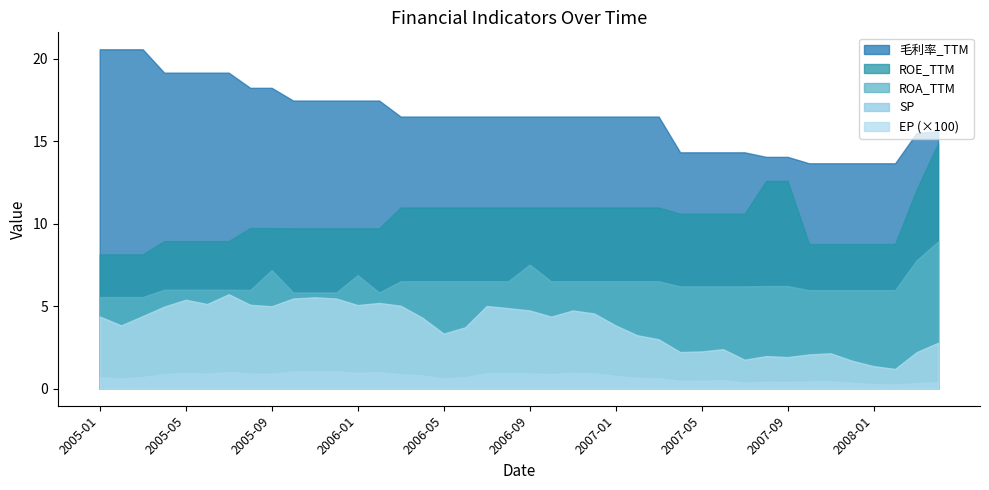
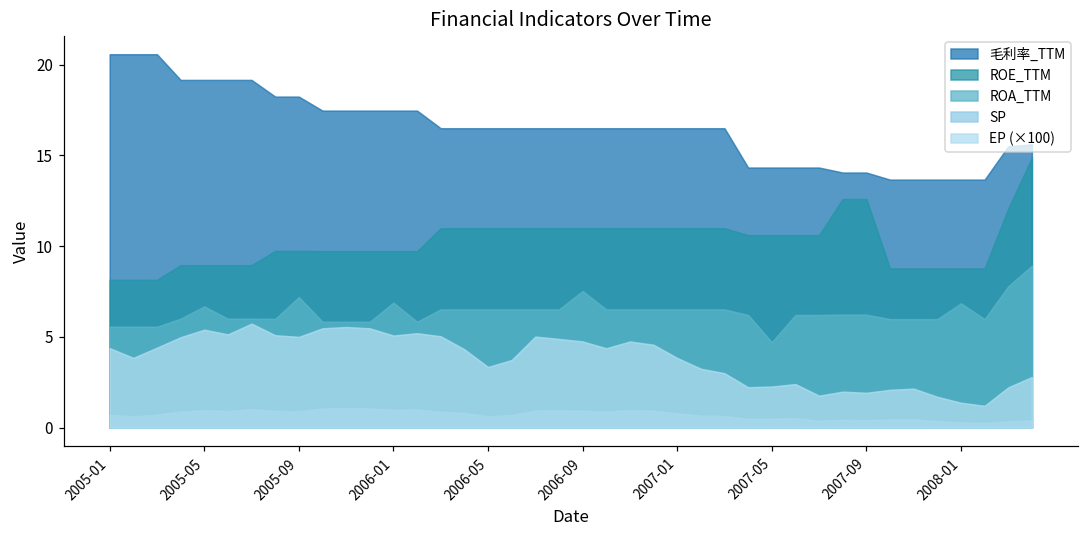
ROA_TTM, 2005-05: 6.0 -> 6.7
ROA_TTM, 2007-05: 6.2 -> 4.7
ROA_TTM, 2008-01: 6.0 -> 6.9
